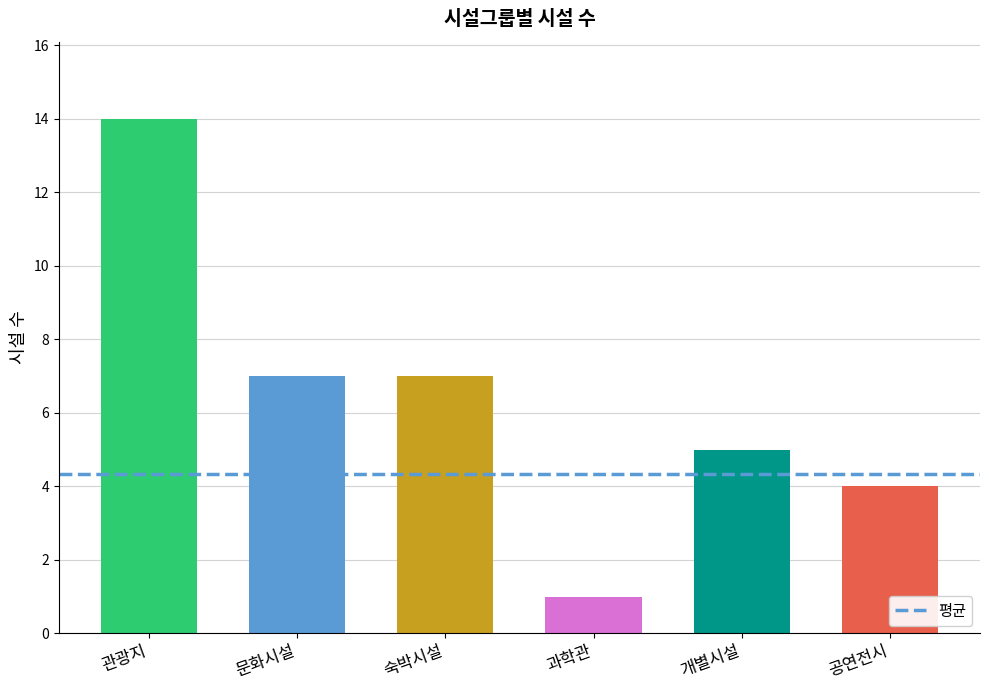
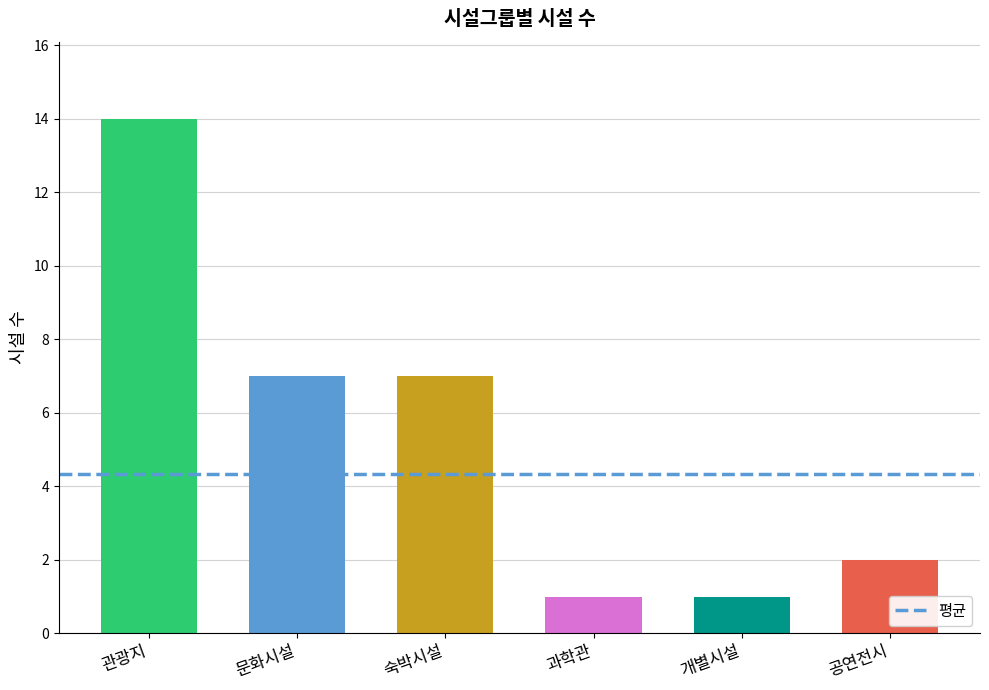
개별시설: 5 -> 1
공연전시: 4 -> 2
